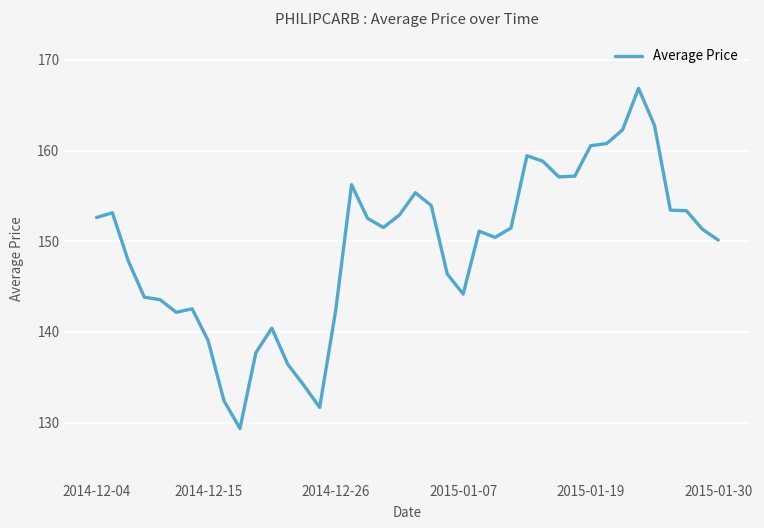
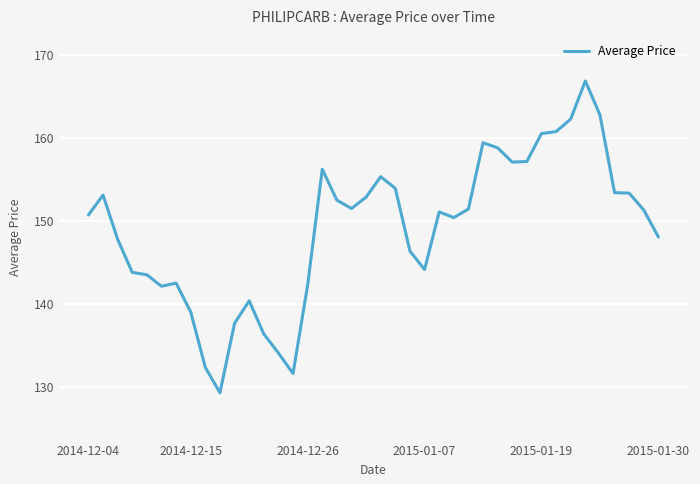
2014-12-04: 153 -> 151
2015-01-30: 150 -> 148
